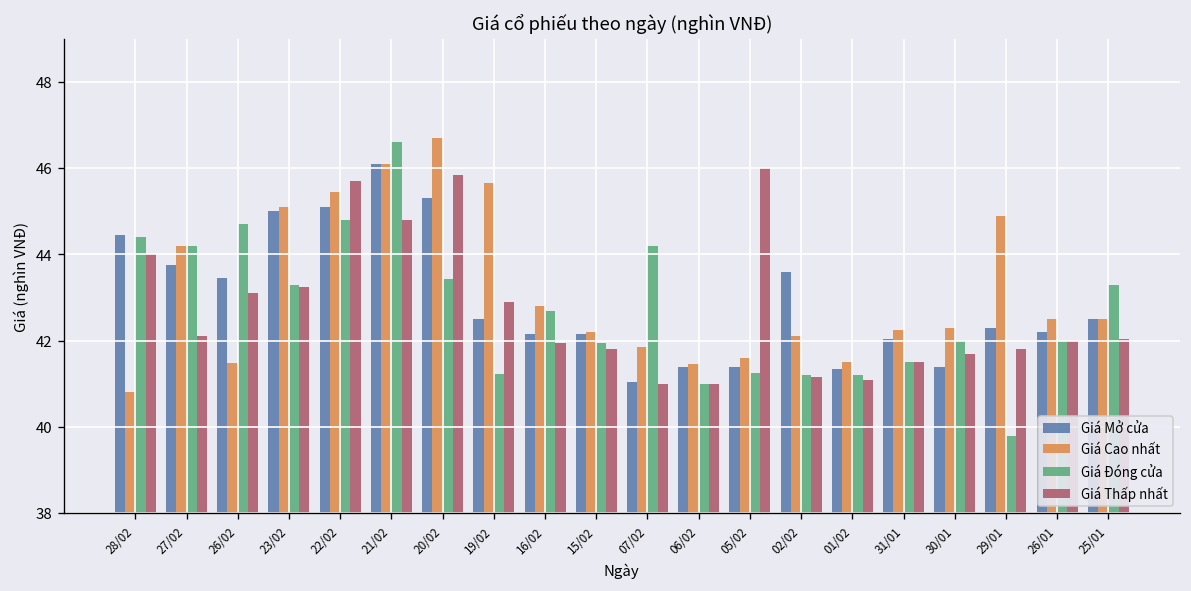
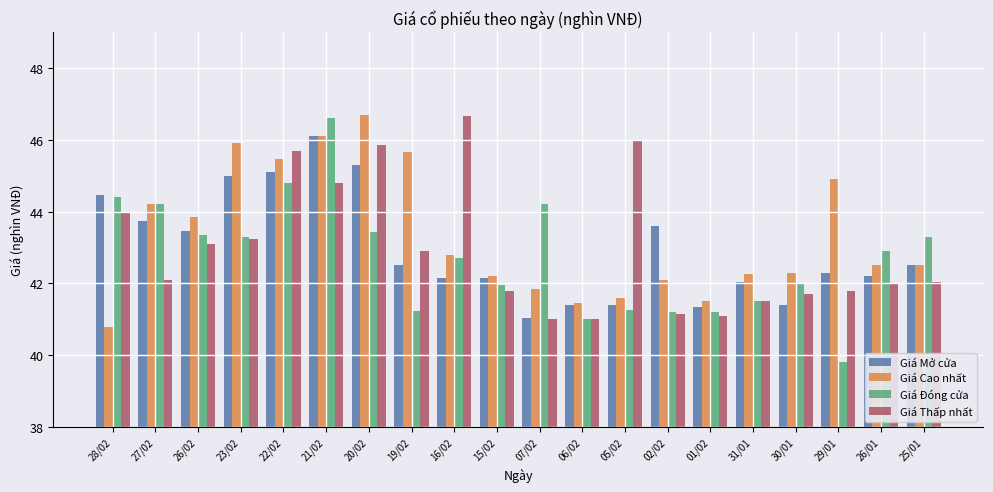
Giá Cao nhất, 26/02: 41.5 -> 43.9
Giá Đóng cửa, 26/02: 44.7 -> 43.4
Giá Cao nhất, 23/02: 45.1 -> 45.9
Giá Thấp nhất, 16/02: 42.0 -> 46.7
Giá Đóng cửa, 26/01: 42.0 -> 42.9
